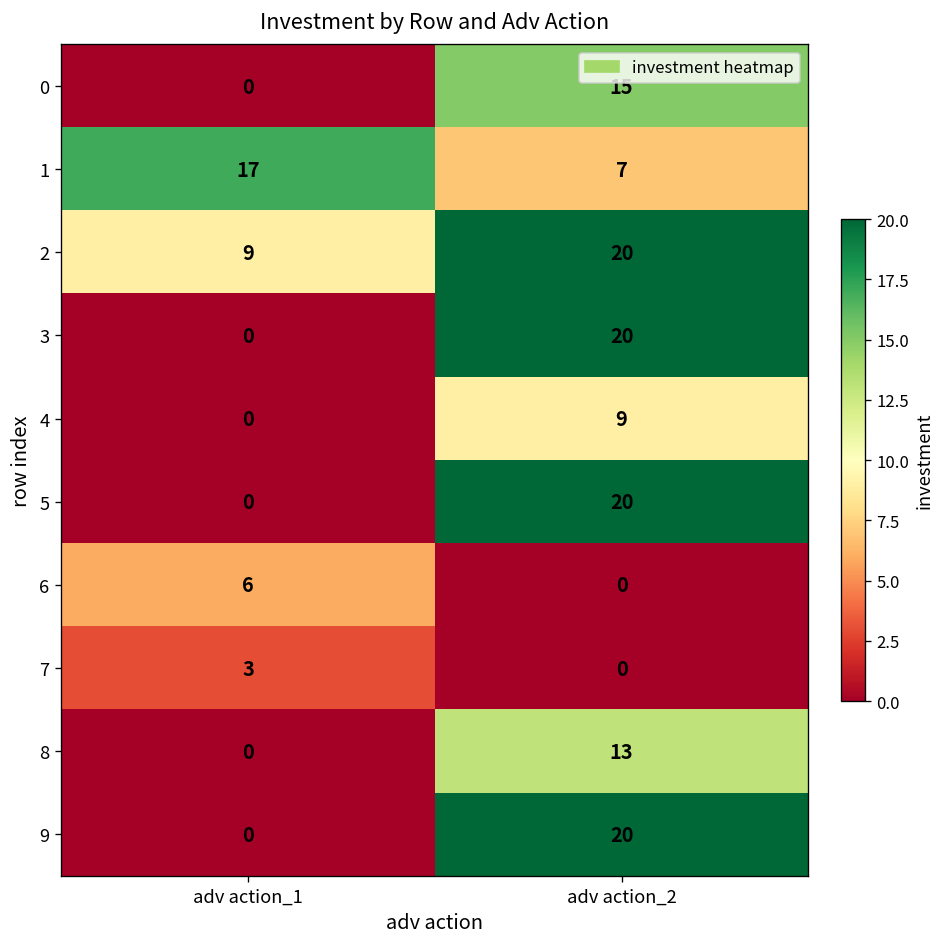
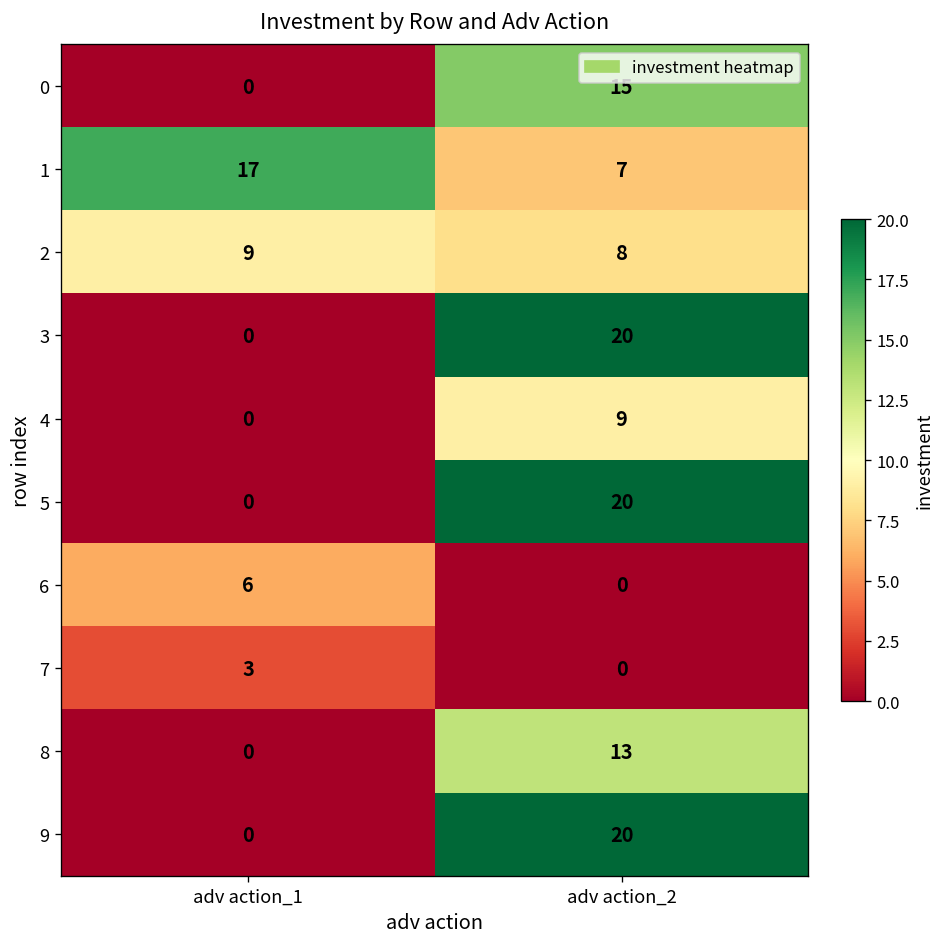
2, adv action_2: 20 -> 8
